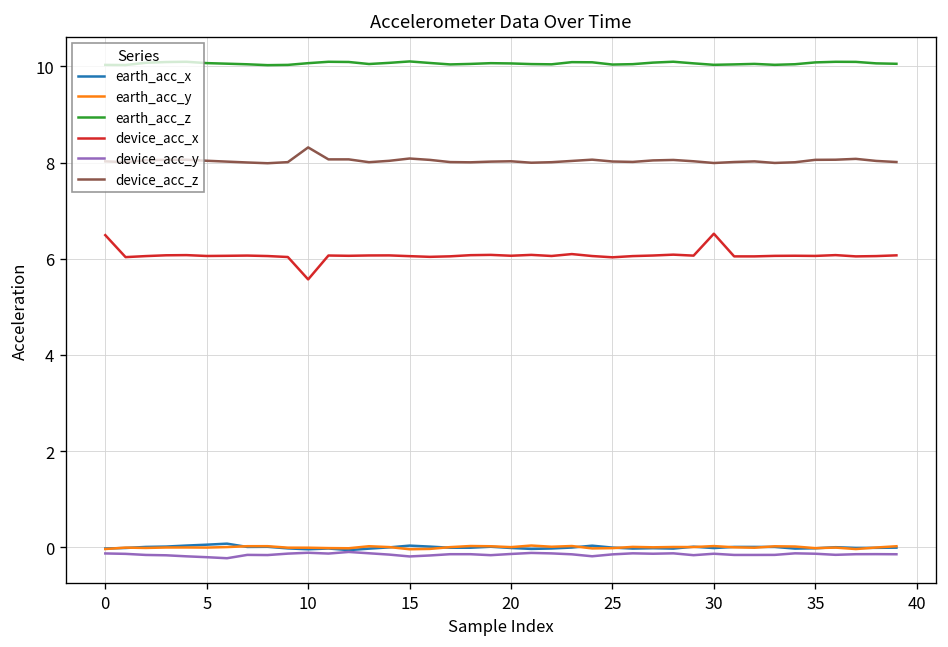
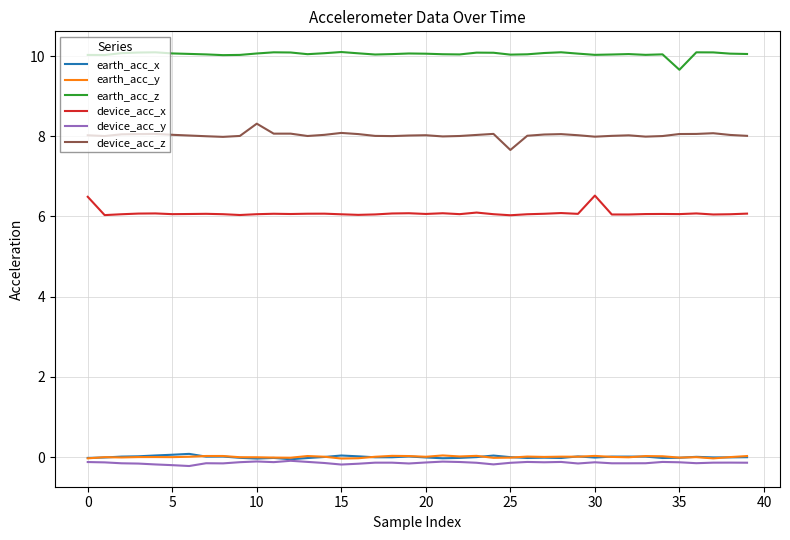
device_acc_x, 10: 5.6 -> 6.1
device_acc_z, 25: 8.0 -> 7.7
earth_acc_z, 35: 10.1 -> 9.7
